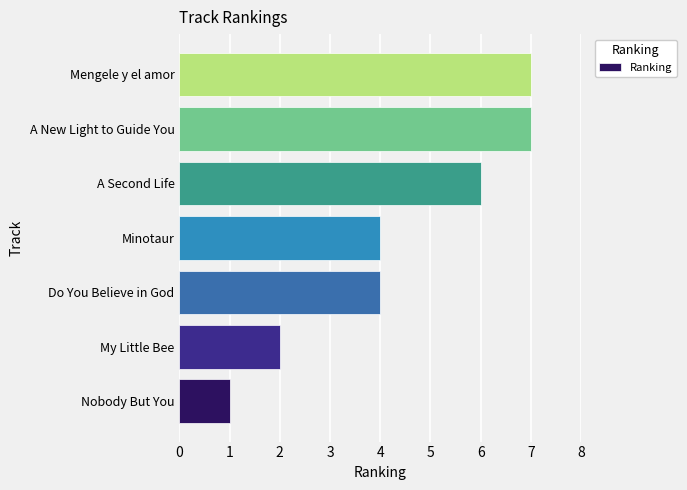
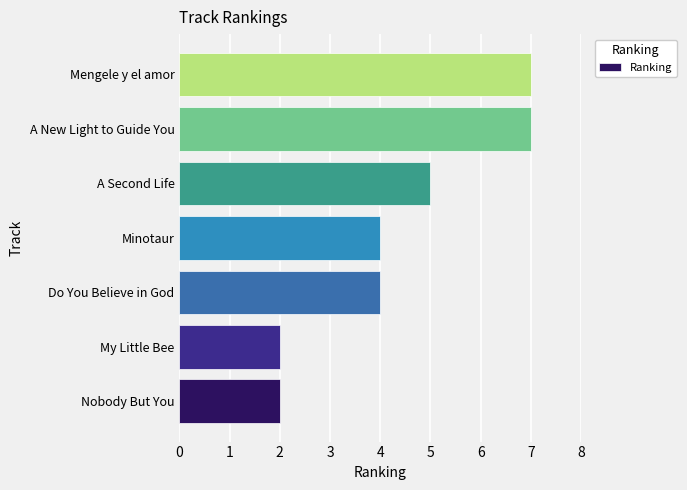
A Second Life: 6 -> 5
Nobody But You: 1 -> 2
